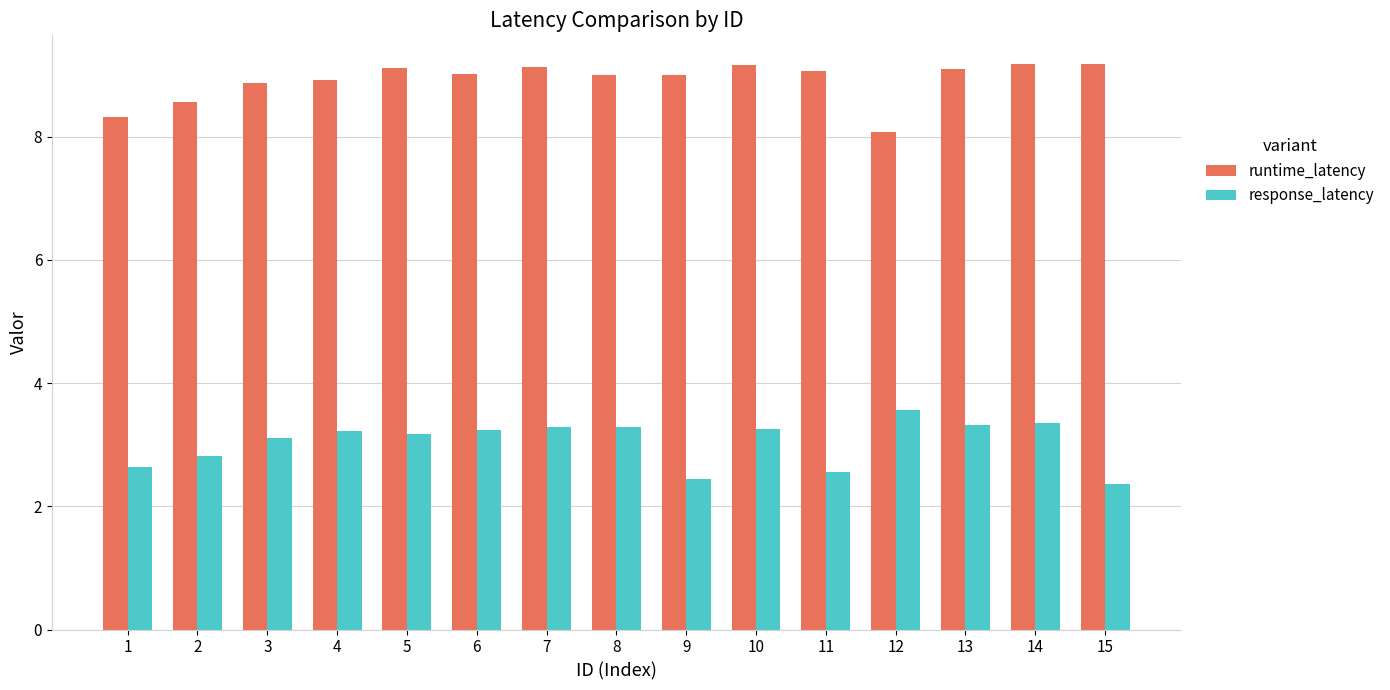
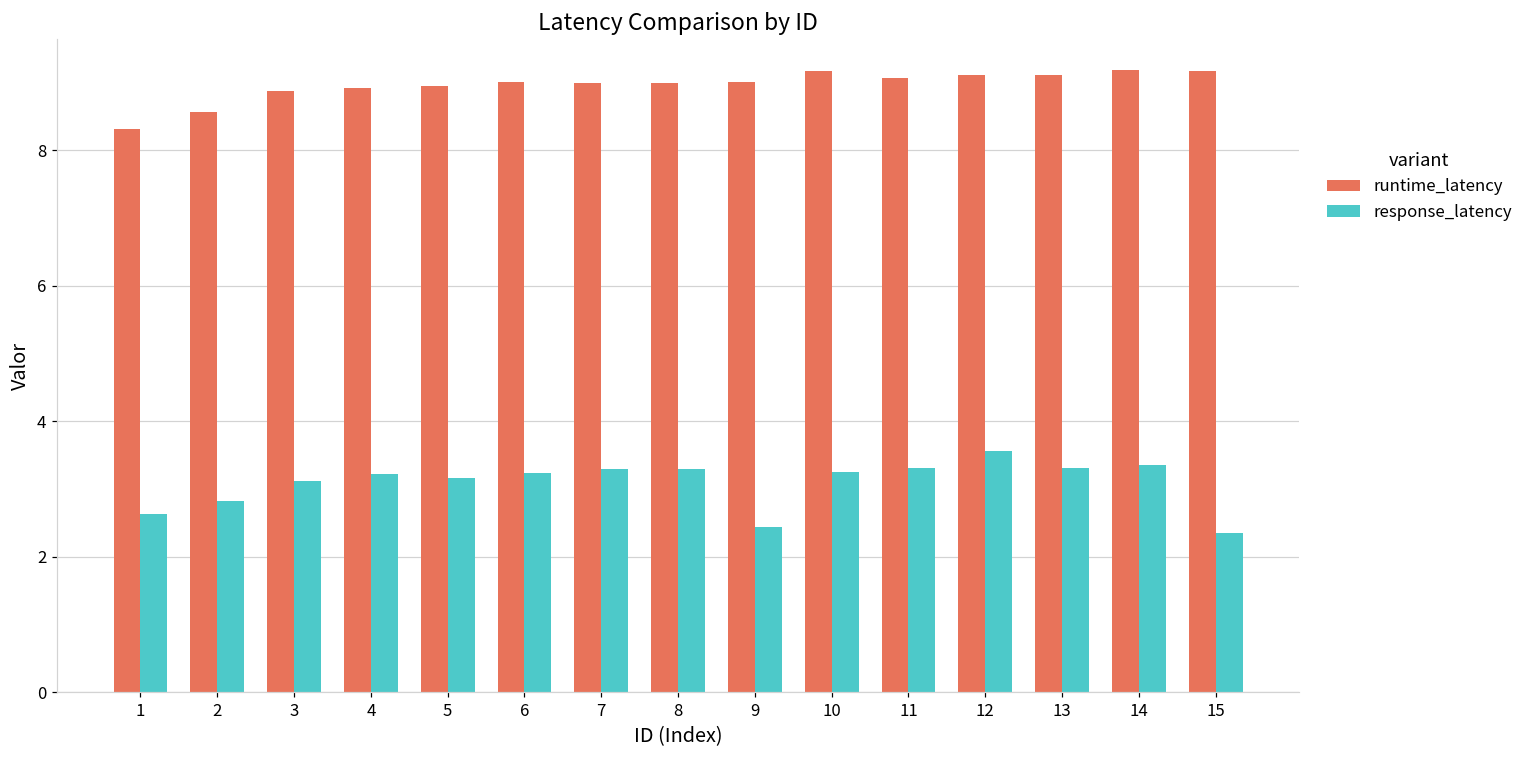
runtime_latency, 5: 9.1 -> 8.9
runtime_latency, 7: 9.1 -> 9.0
response_latency, 11: 2.6 -> 3.3
runtime_latency, 12: 8.1 -> 9.1
